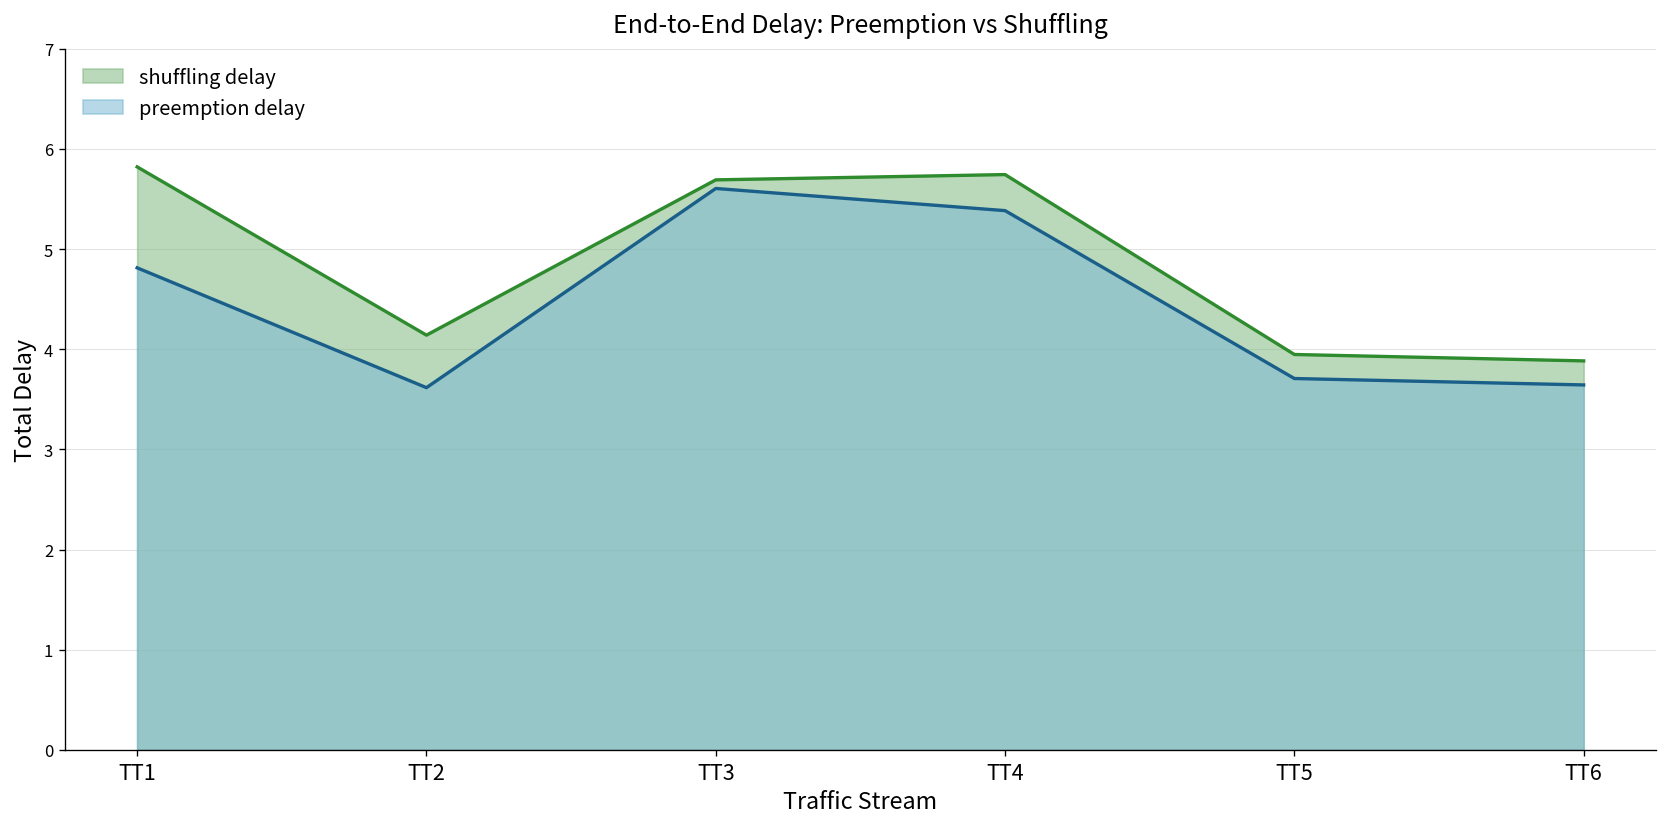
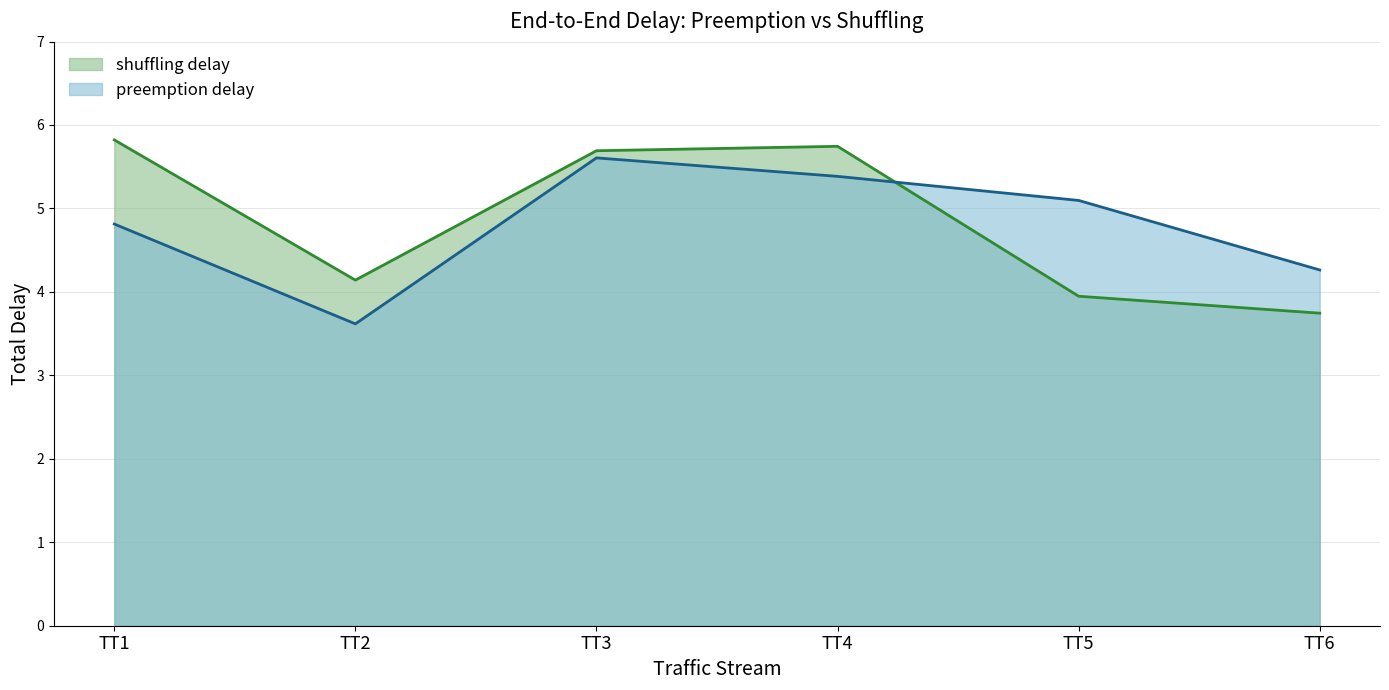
preemption delay, TT5: 3.7 -> 5.1
shuffling delay, TT6: 3.9 -> 3.7
preemption delay, TT6: 3.6 -> 4.3
